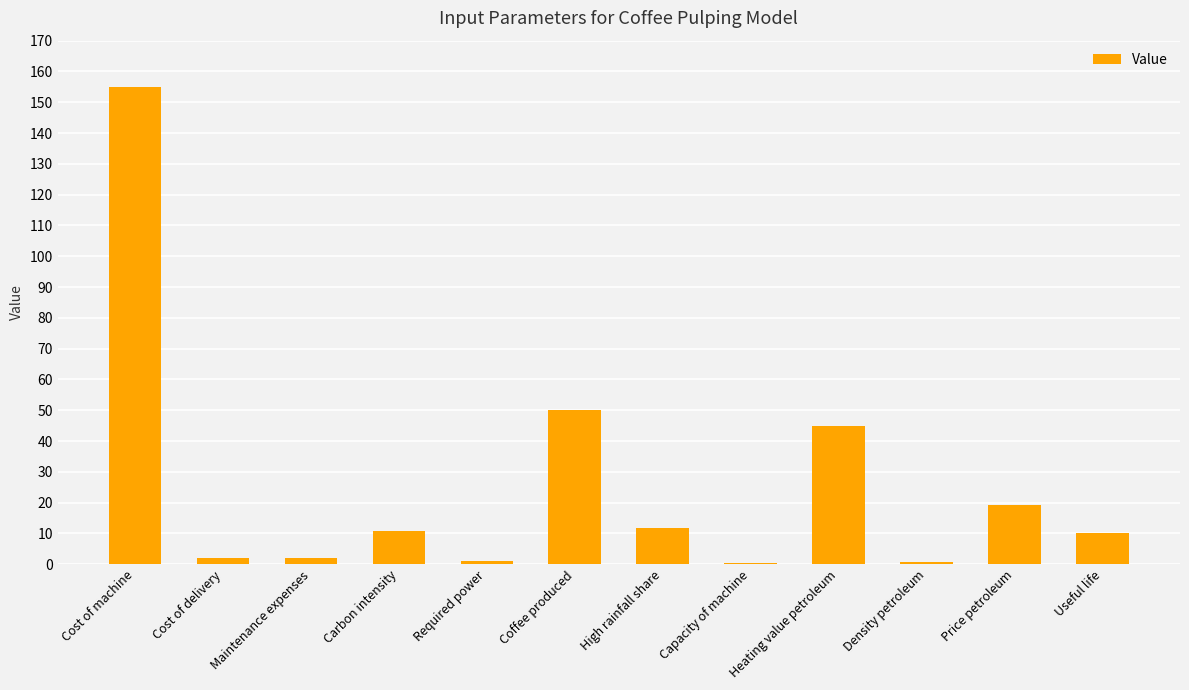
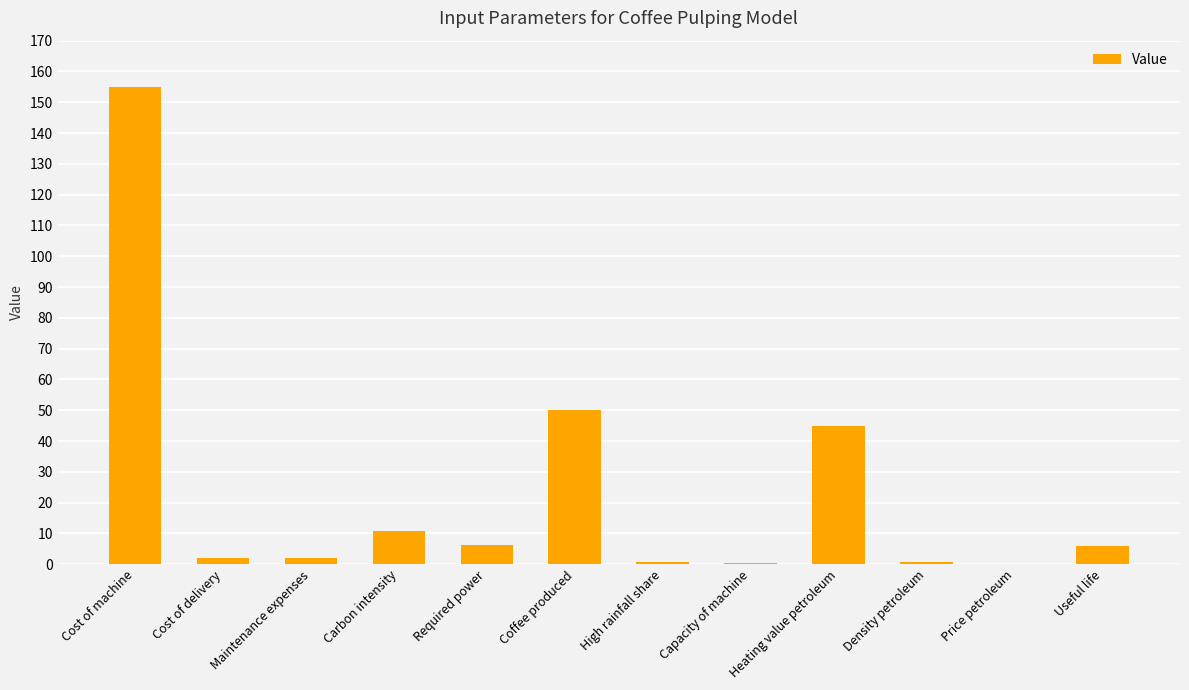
Required power: 1 -> 6
High rainfall share: 12 -> 1
Price petroleum: 19 -> 0
Useful life: 10 -> 6
